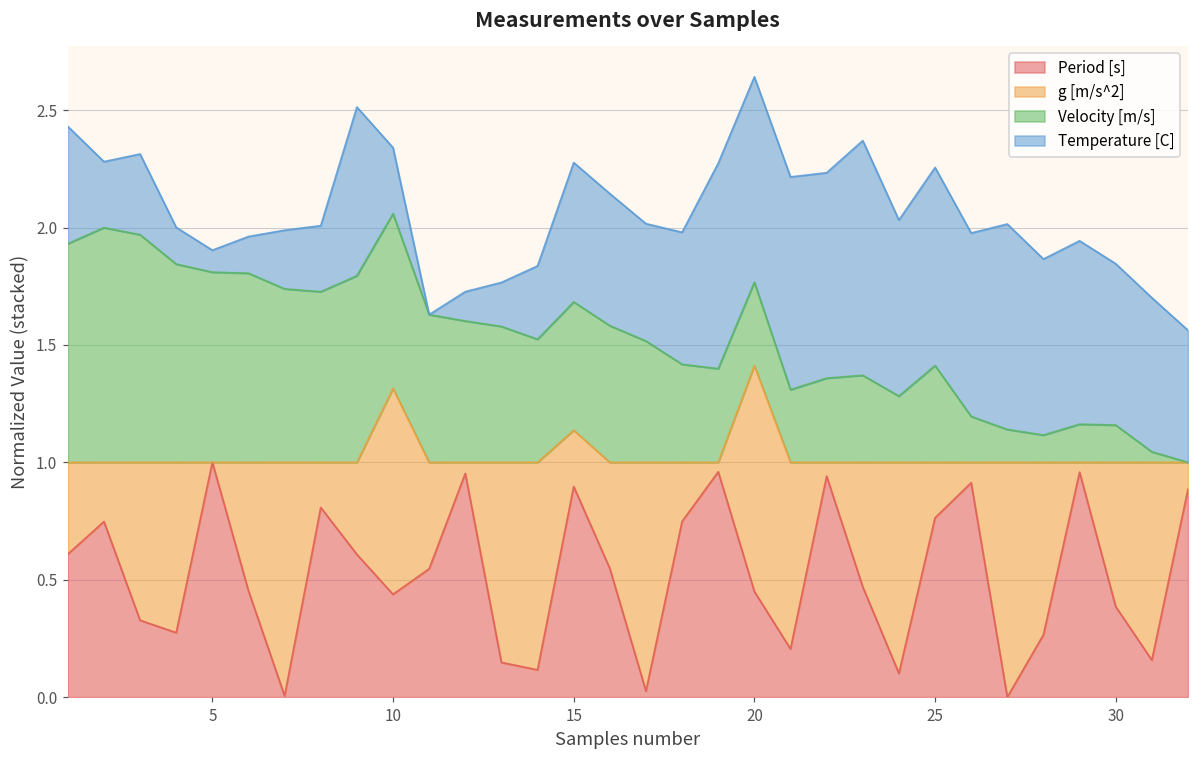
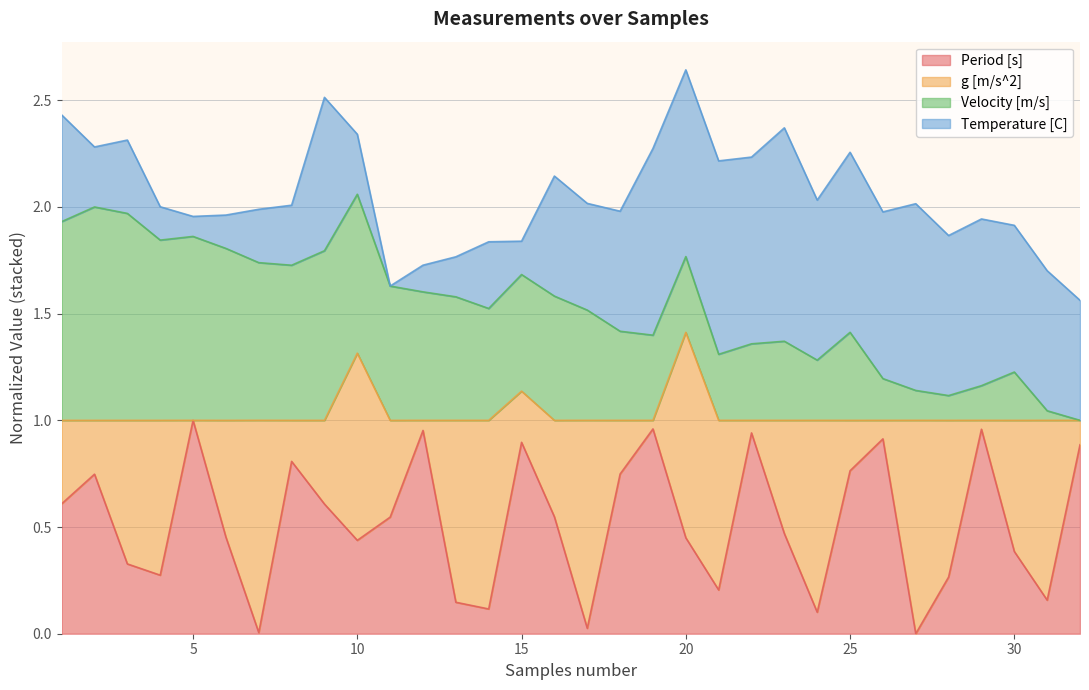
Velocity [m/s], 5: 0.81 -> 0.86
Temperature [C], 15: 0.59 -> 0.16
Velocity [m/s], 30: 0.16 -> 0.23
